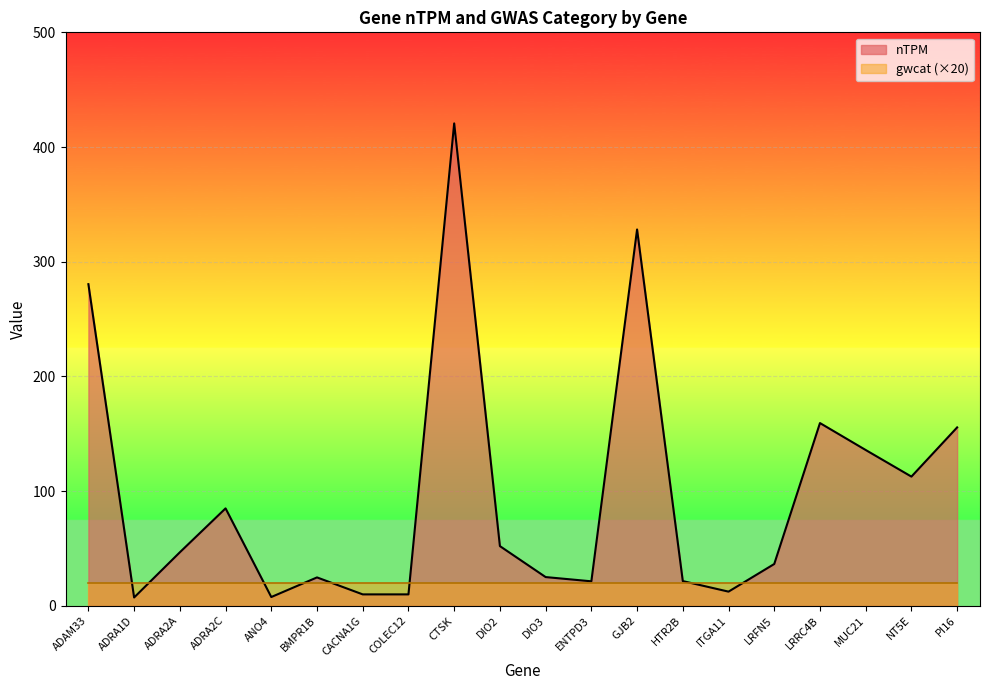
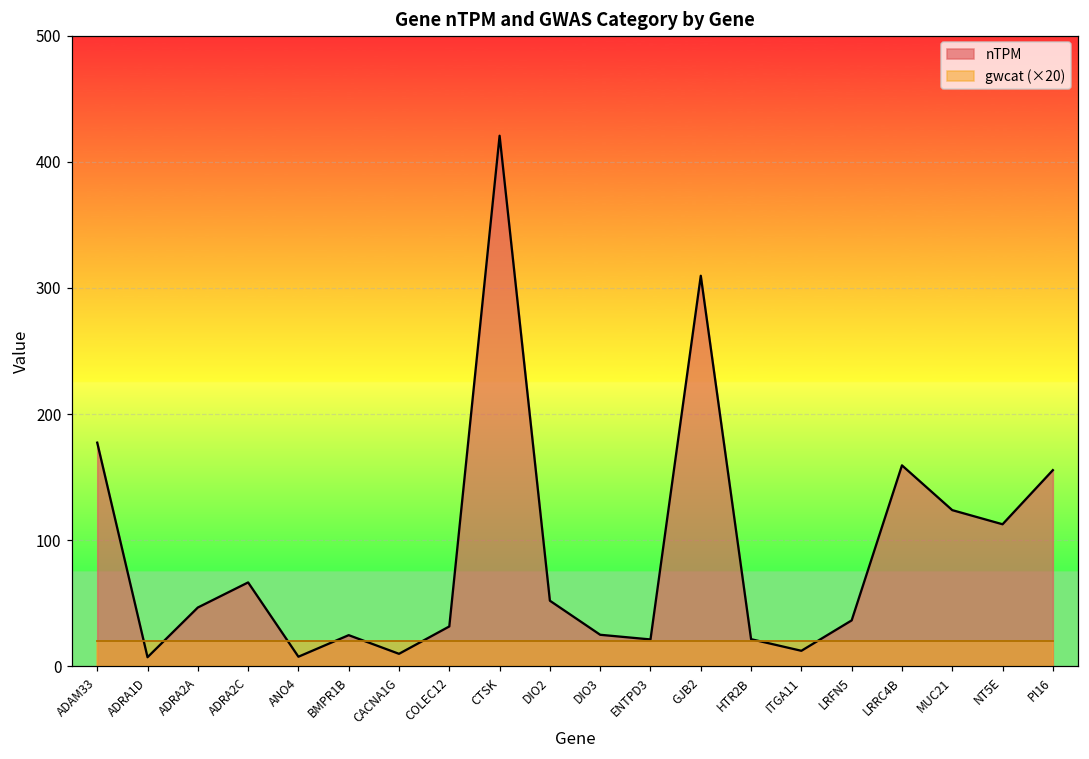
nTPM, ADAM33: 280 -> 177
nTPM, ADRA2C: 85 -> 67
nTPM, COLEC12: 10 -> 32
nTPM, GJB2: 328 -> 310
nTPM, MUC21: 136 -> 124
